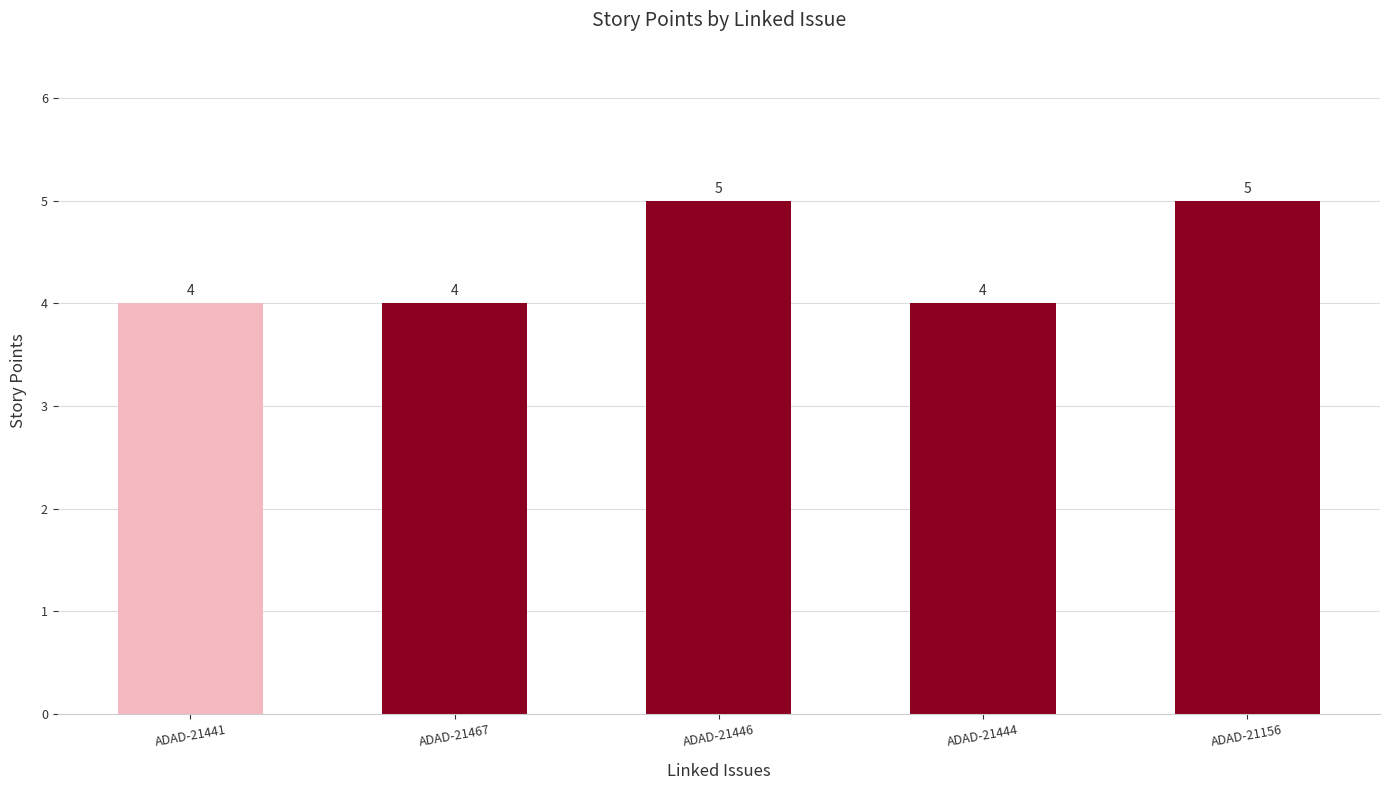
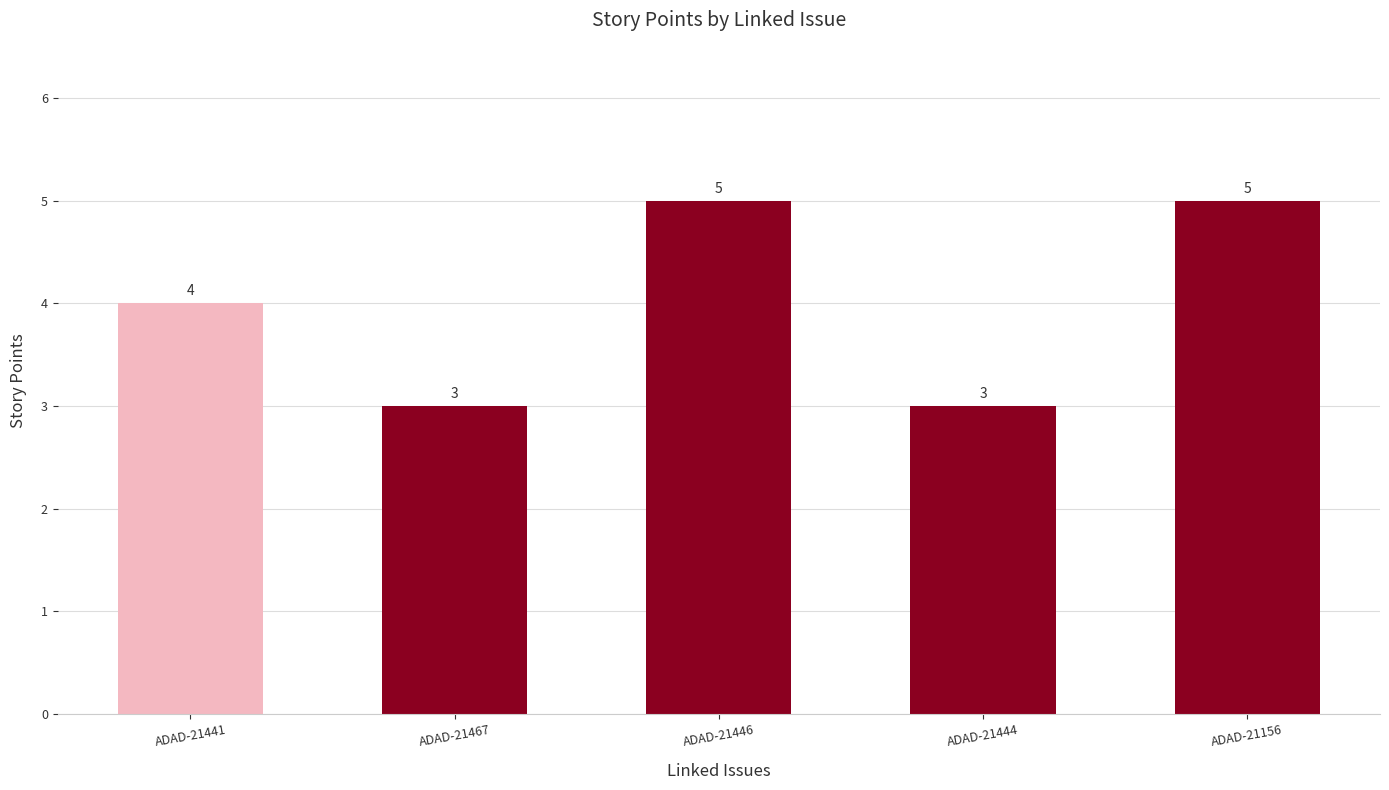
ADAD-21467: 4 -> 3
ADAD-21444: 4 -> 3
